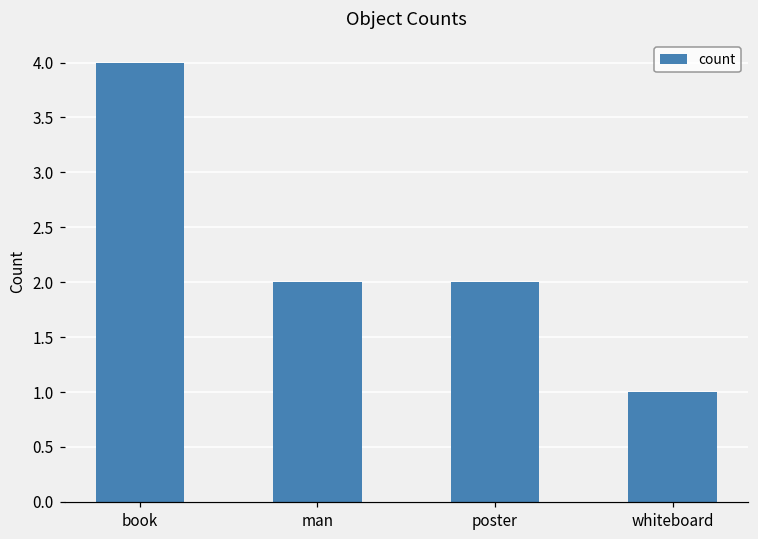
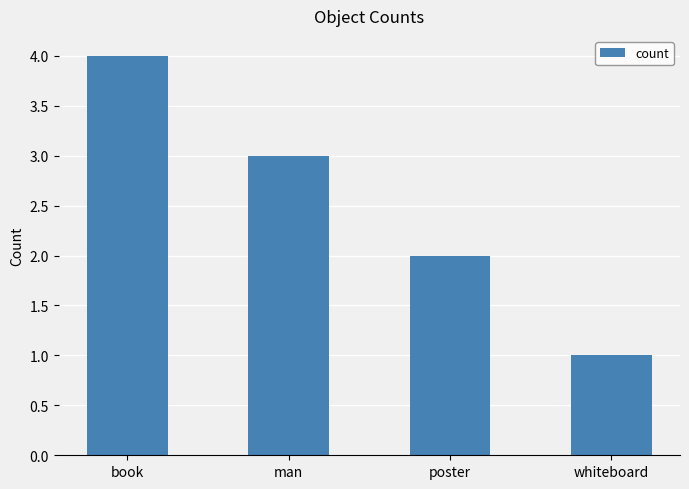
man: 2 -> 3
